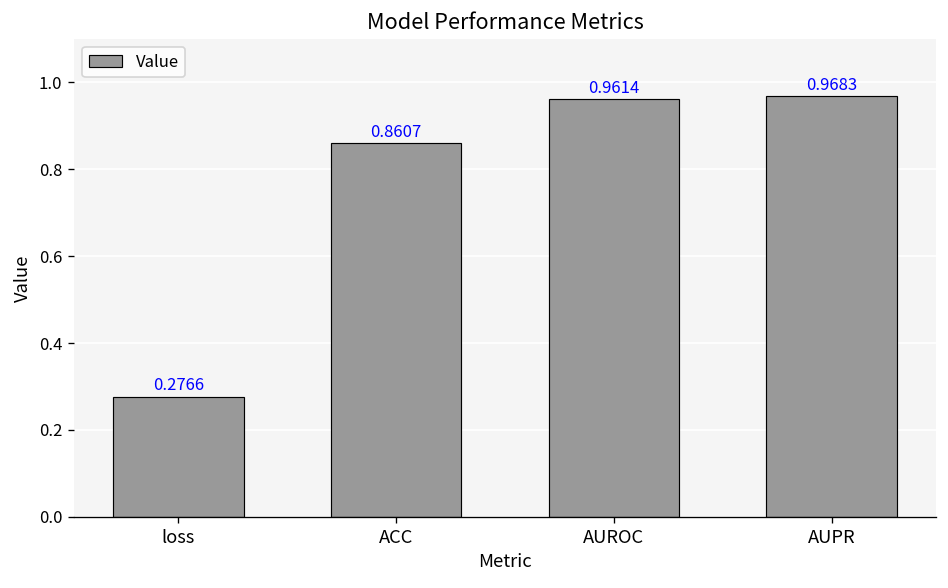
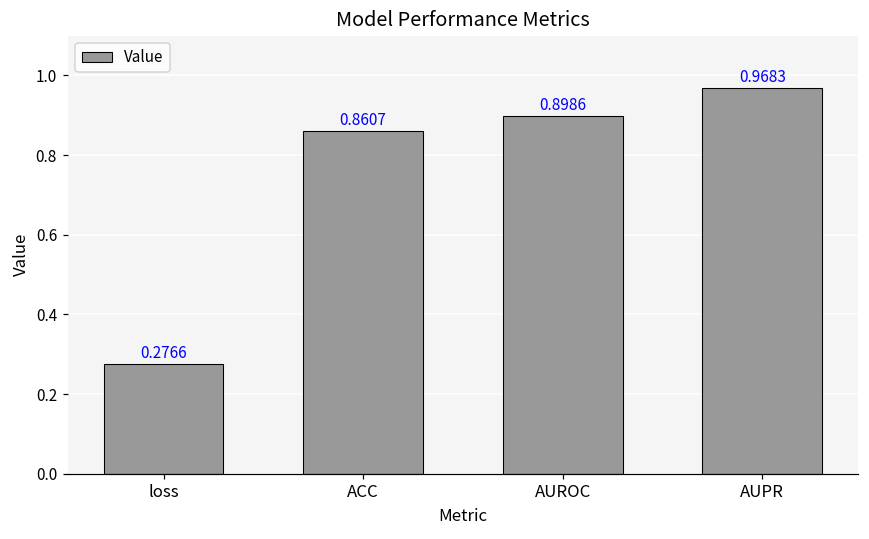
AUROC: 0.9614 -> 0.8986
